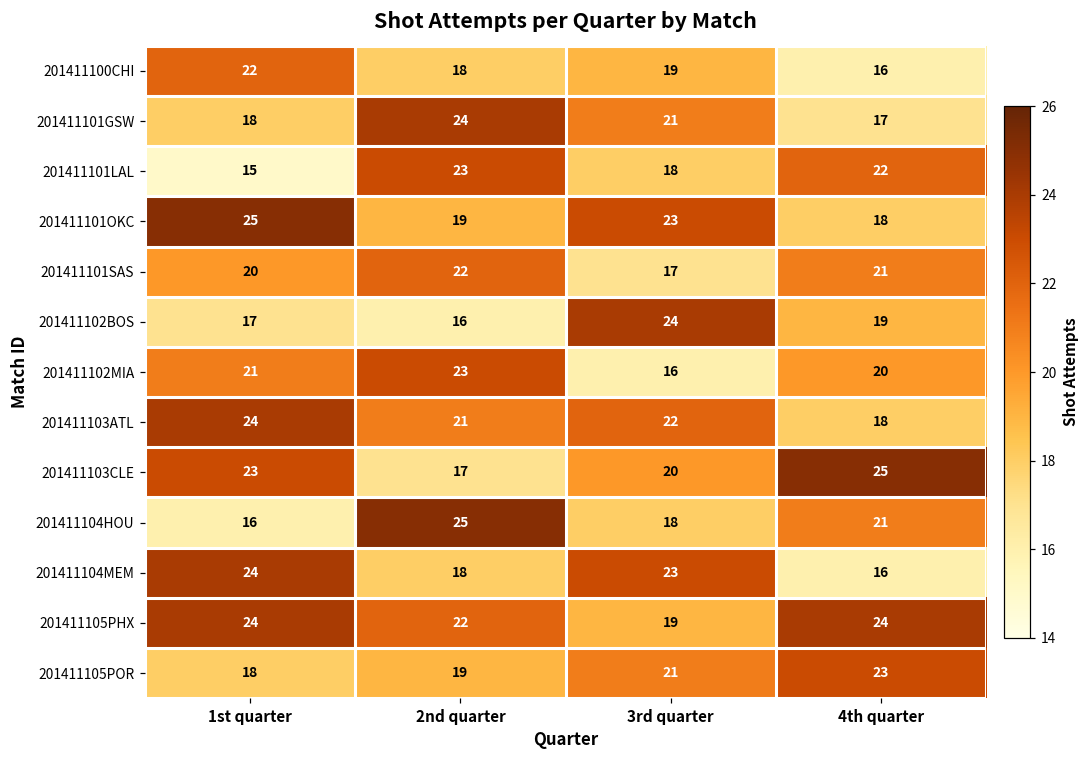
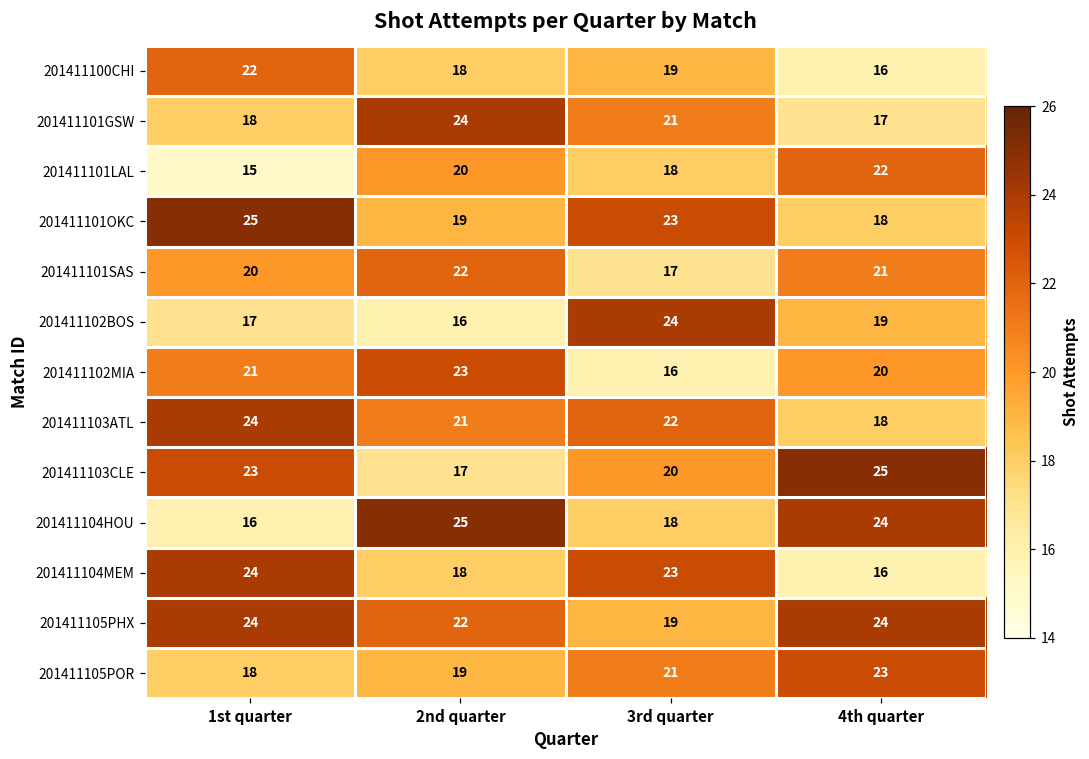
201411101LAL, 2nd quarter: 23 -> 20
201411104HOU, 4th quarter: 21 -> 24
